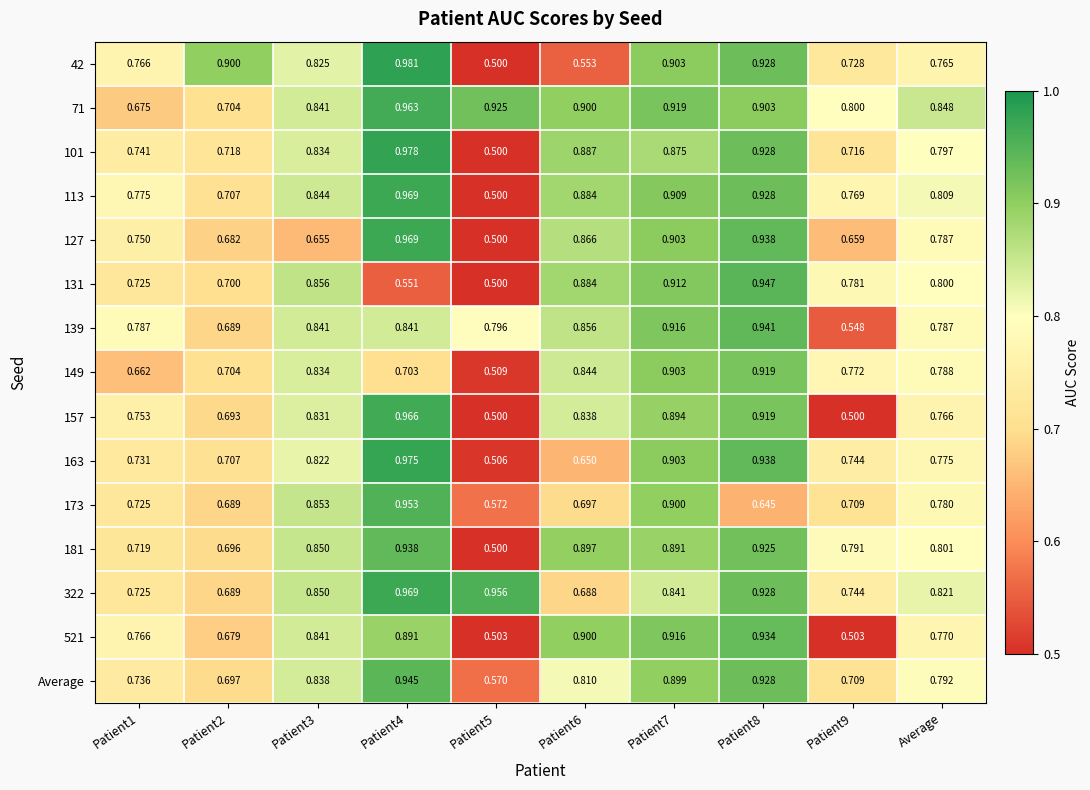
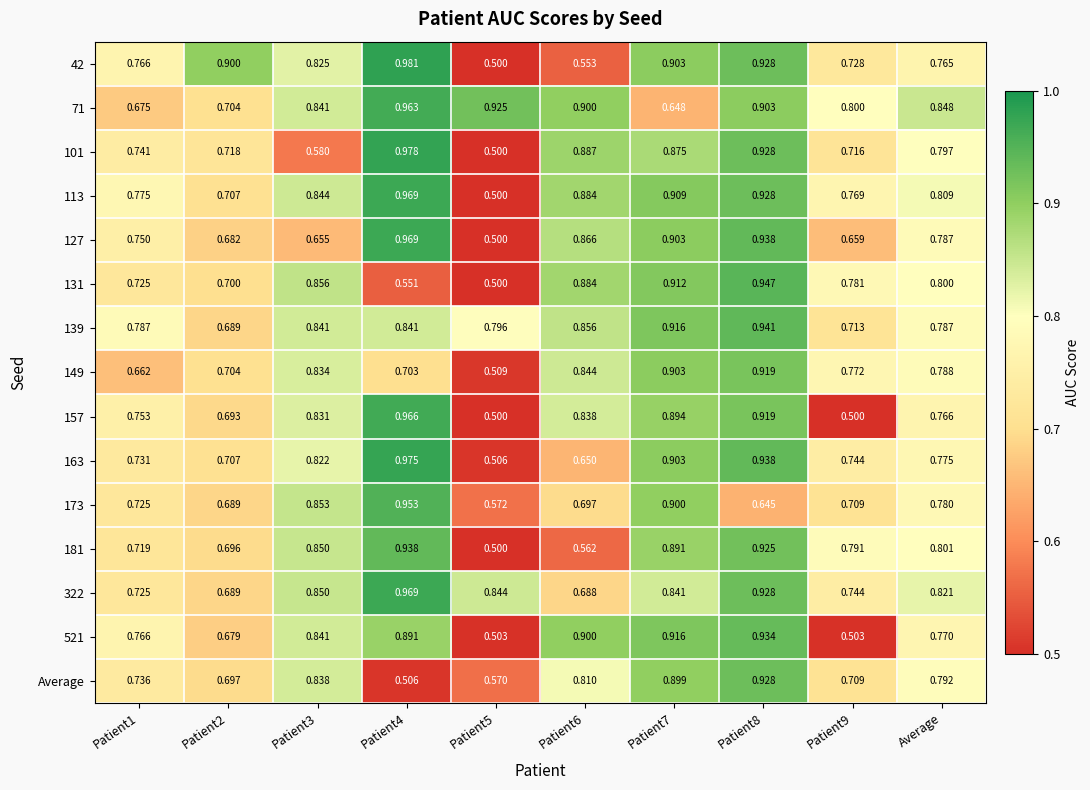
71, Patient7: 0.919 -> 0.648
101, Patient3: 0.834 -> 0.580
139, Patient9: 0.548 -> 0.713
181, Patient6: 0.897 -> 0.562
322, Patient5: 0.956 -> 0.844
Average, Patient4: 0.945 -> 0.506
